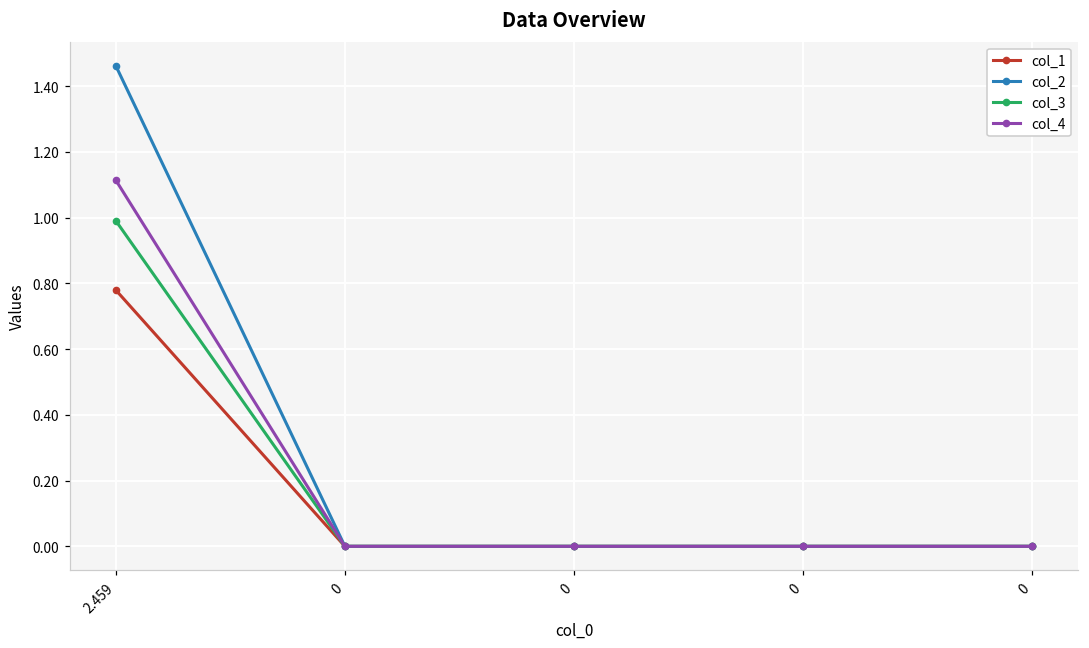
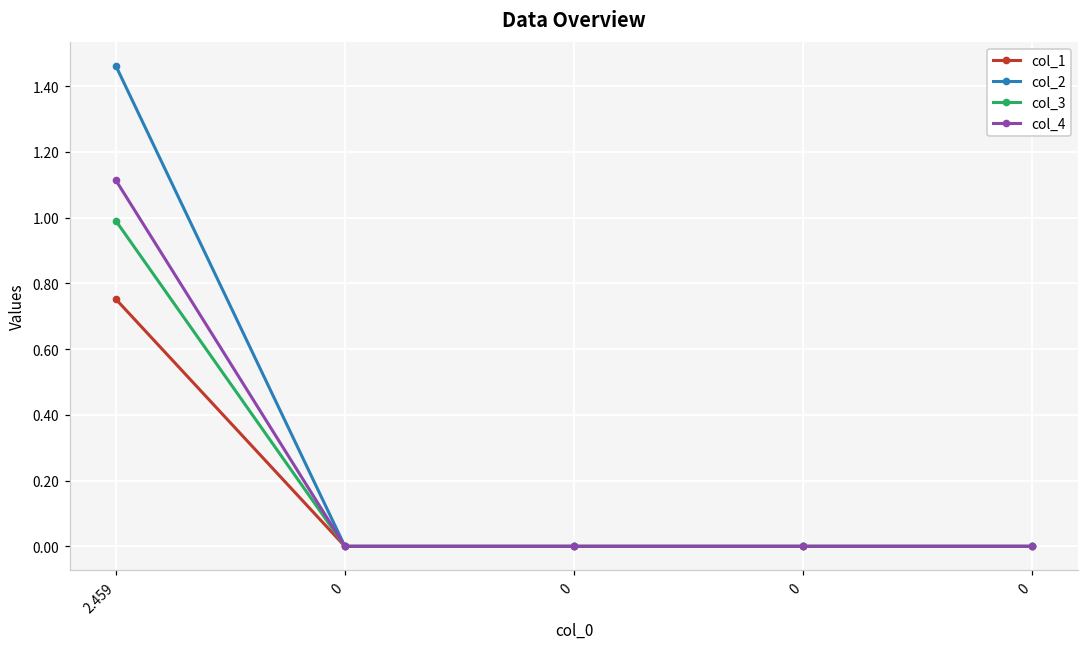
col_1, 2.459: 0.78 -> 0.75
